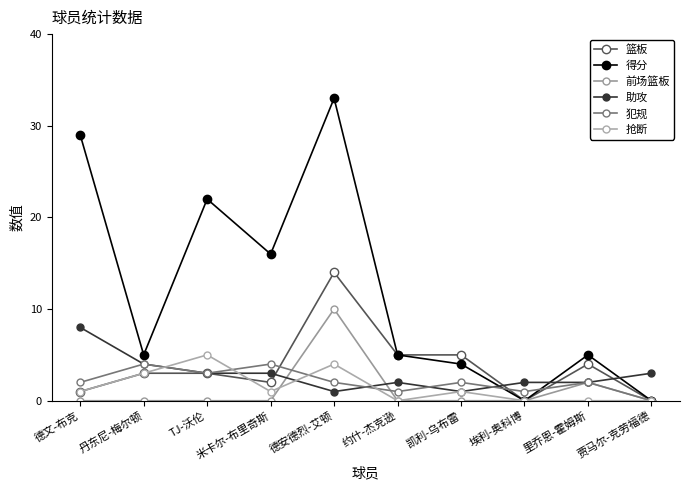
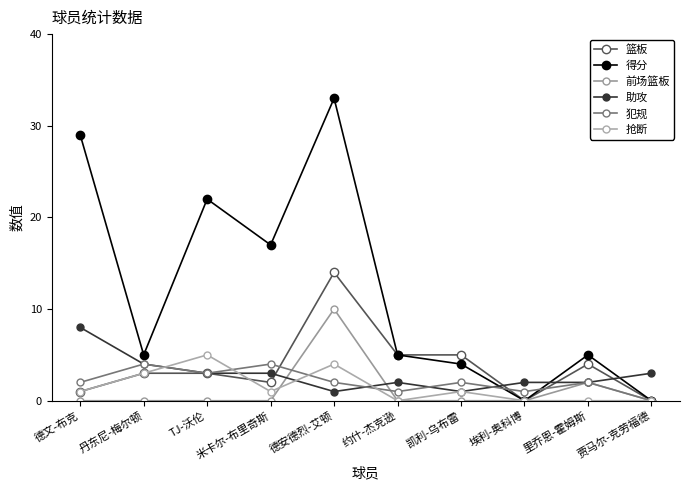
得分, 米卡尔-布里奇斯: 16 -> 17
